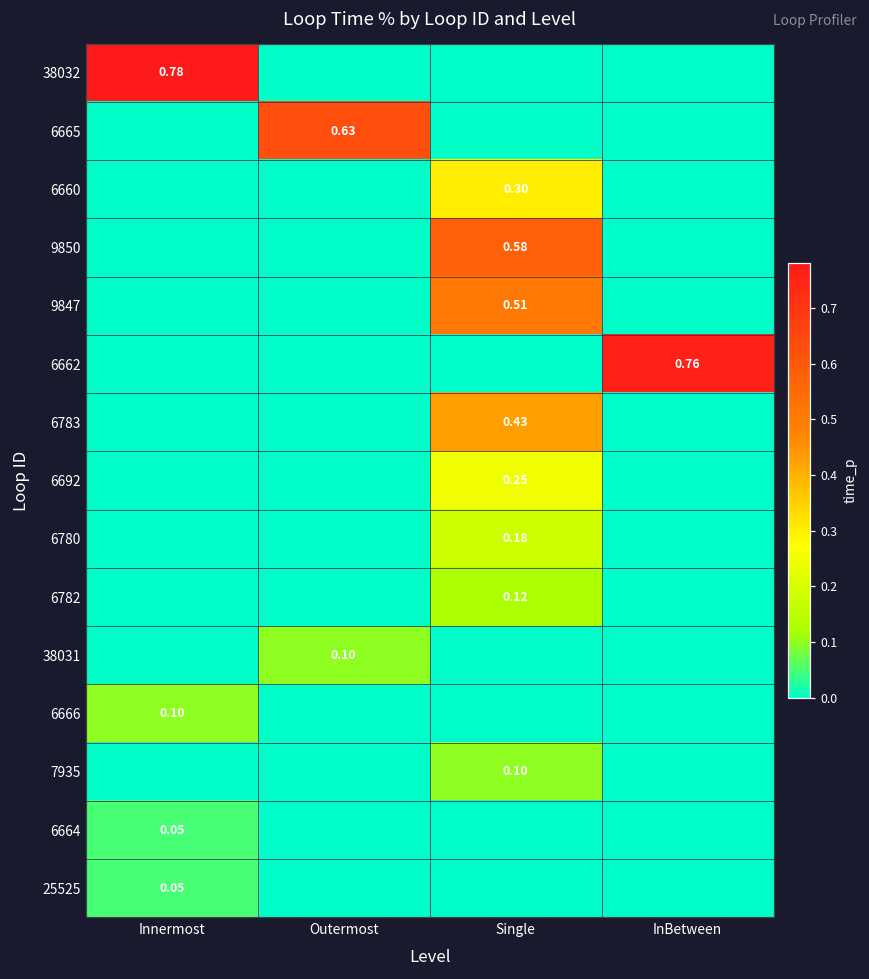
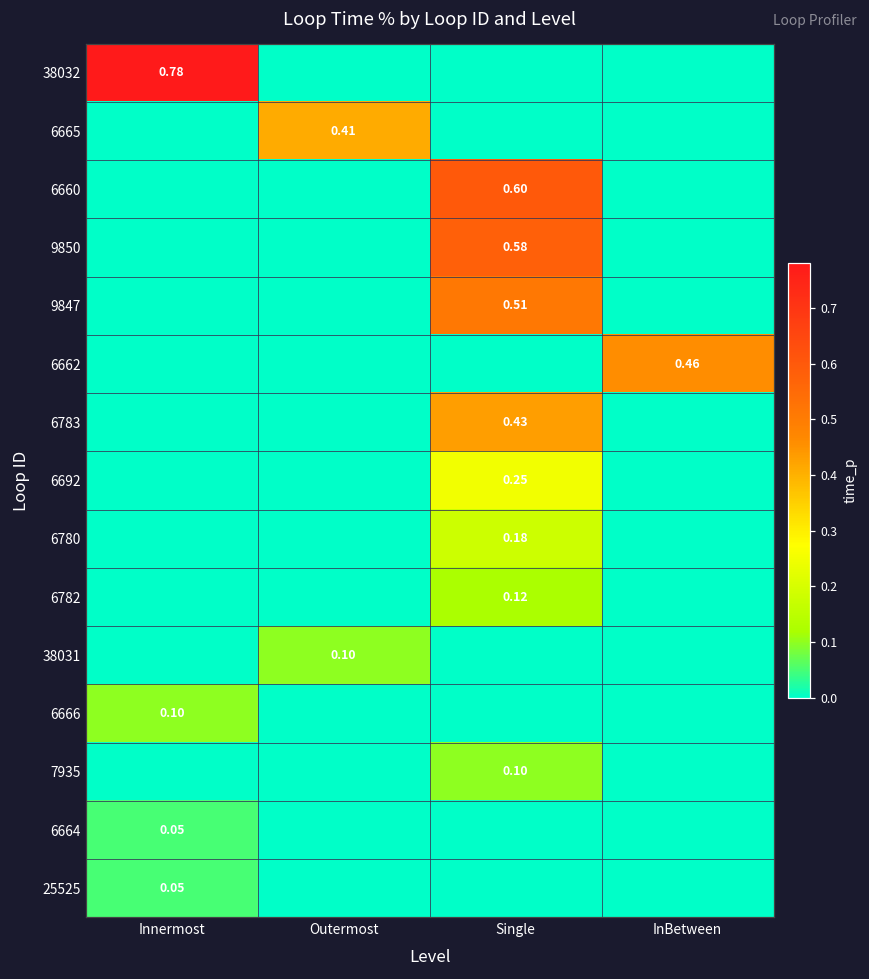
6665, Outermost: 0.63 -> 0.41
6660, Single: 0.30 -> 0.60
6662, InBetween: 0.76 -> 0.46
